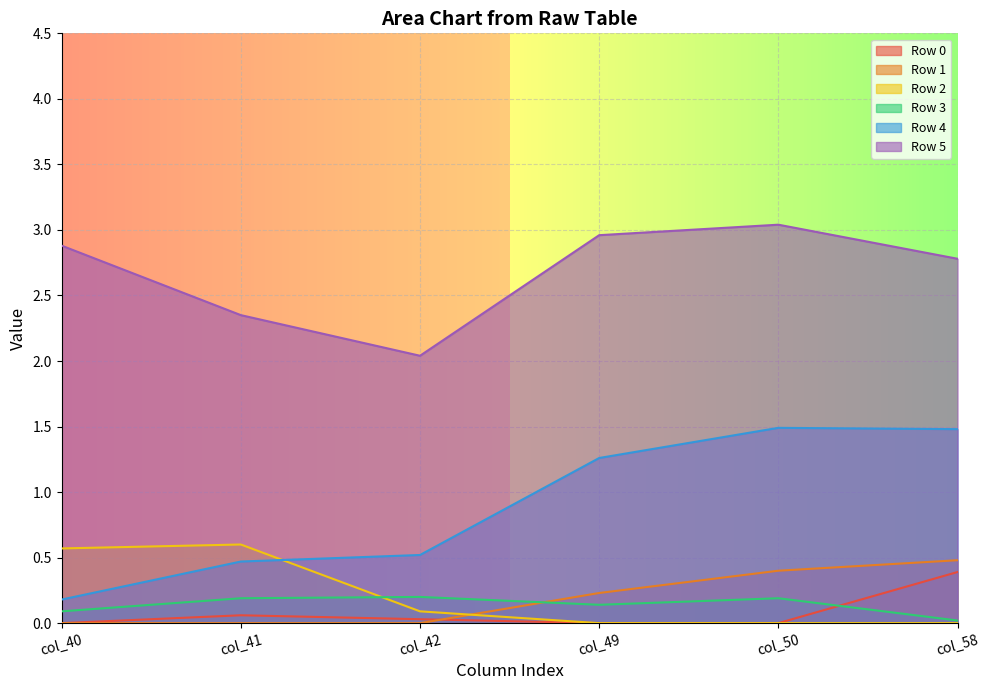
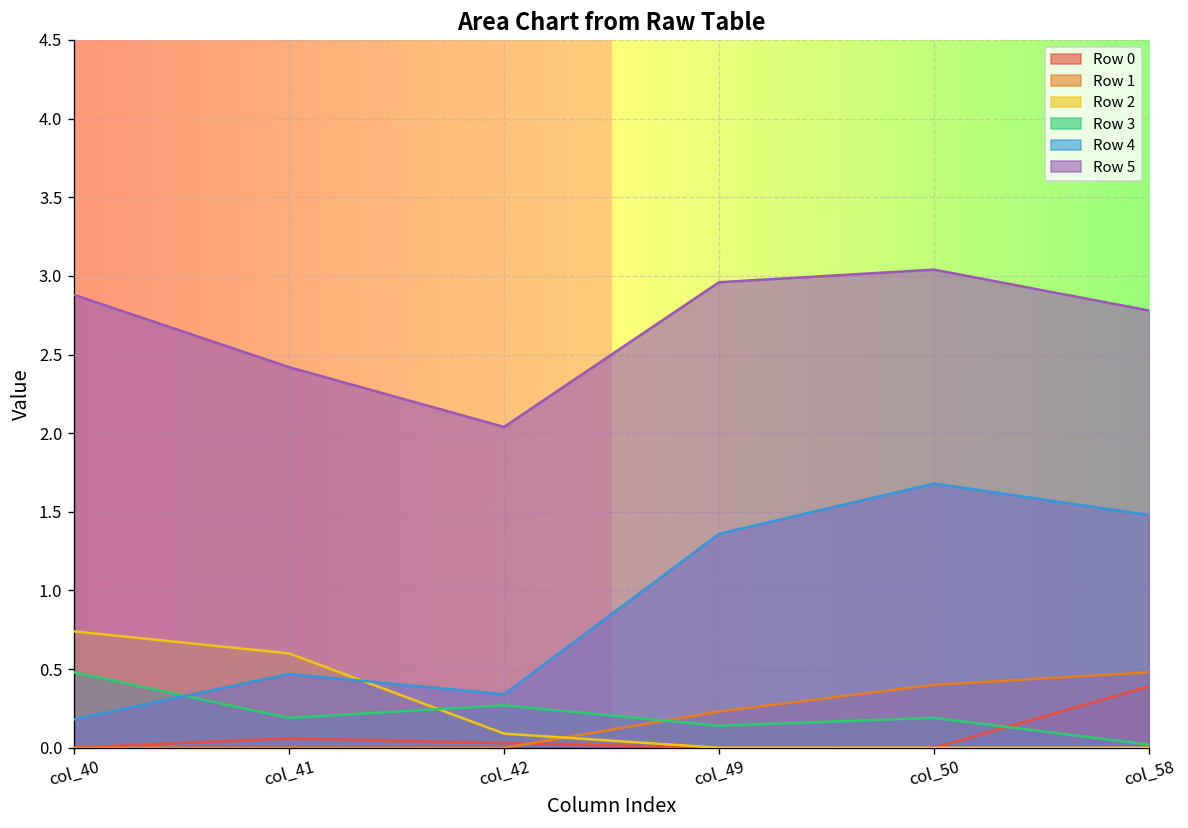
Row 2, col_40: 0.57 -> 0.74
Row 3, col_40: 0.09 -> 0.48
Row 5, col_41: 2.35 -> 2.42
Row 3, col_42: 0.20 -> 0.27
Row 4, col_42: 0.52 -> 0.34
Row 4, col_49: 1.26 -> 1.36
Row 4, col_50: 1.49 -> 1.68
